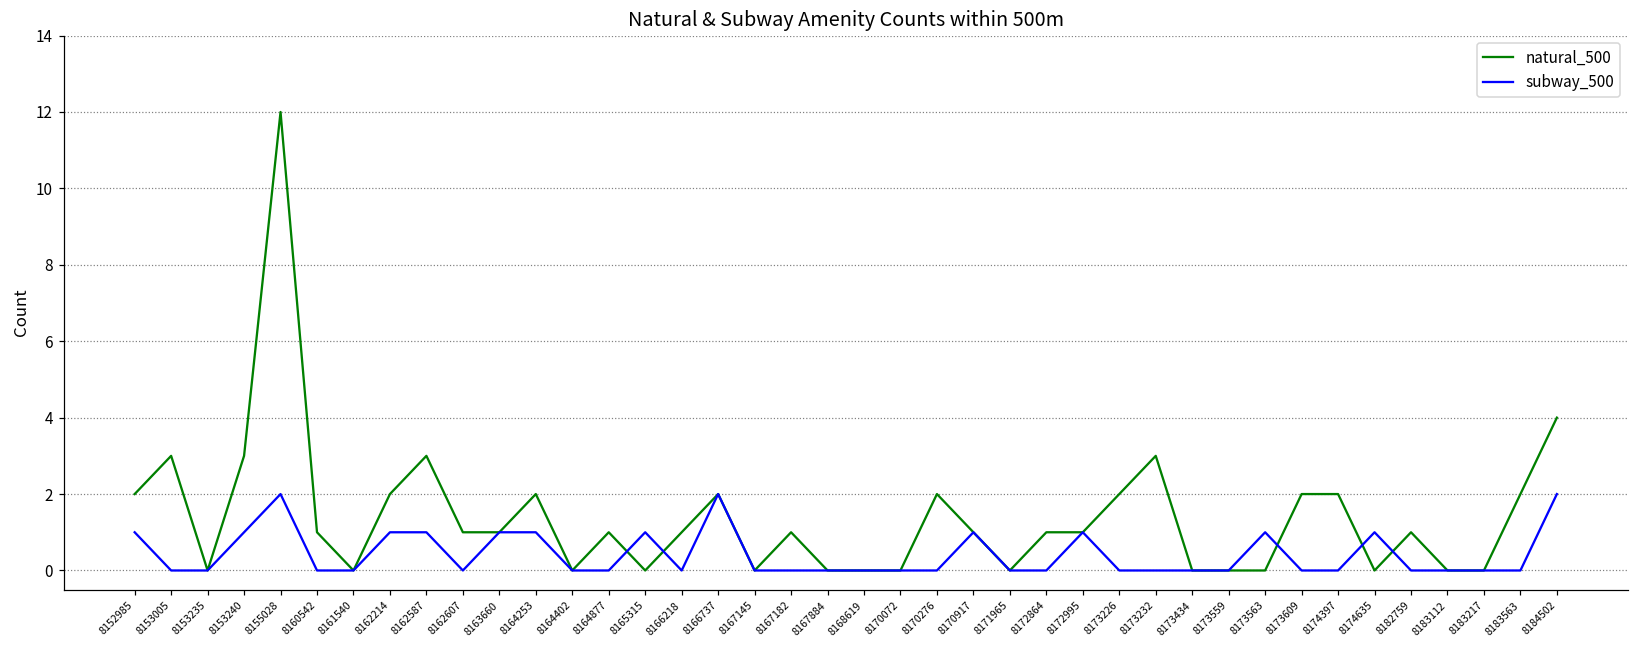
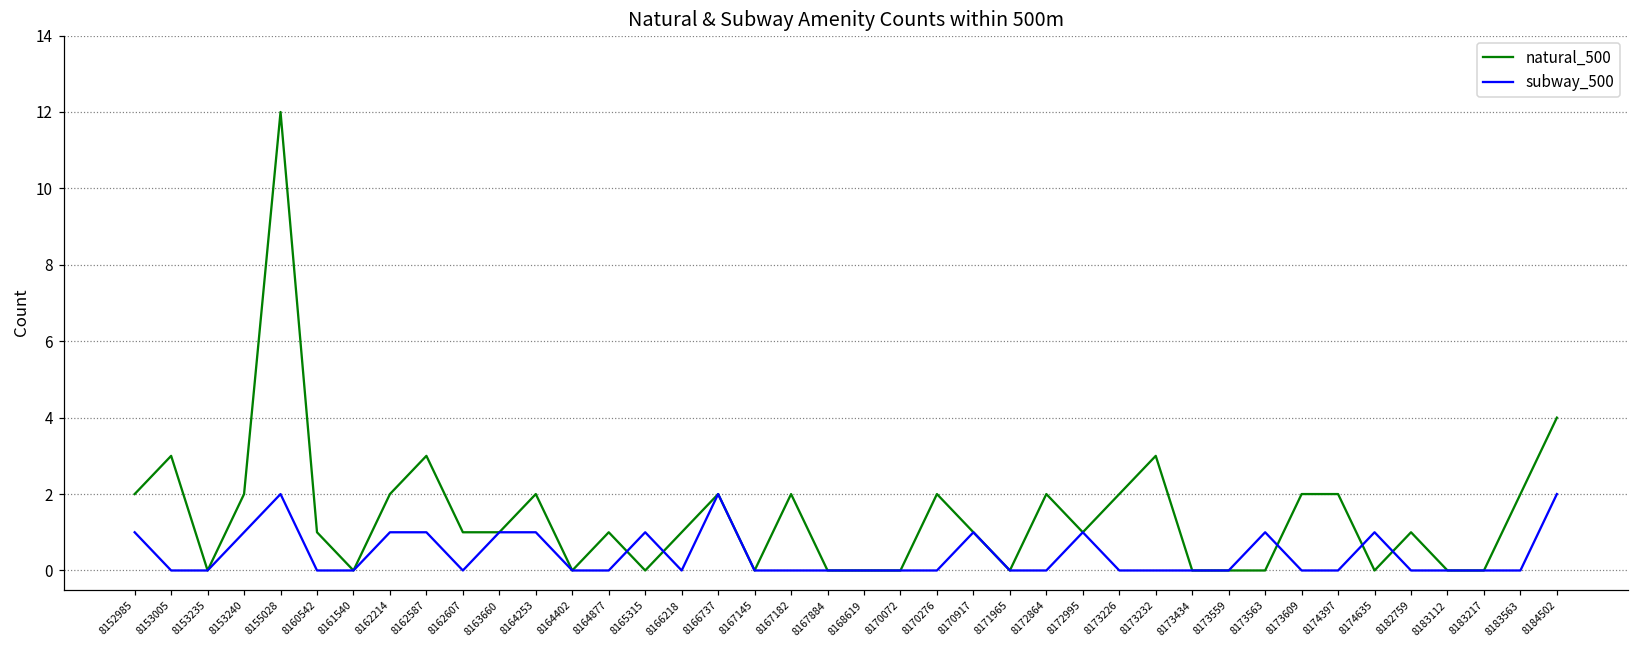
natural_500, 8153240: 3 -> 2
natural_500, 8167182: 1 -> 2
natural_500, 8172864: 1 -> 2
